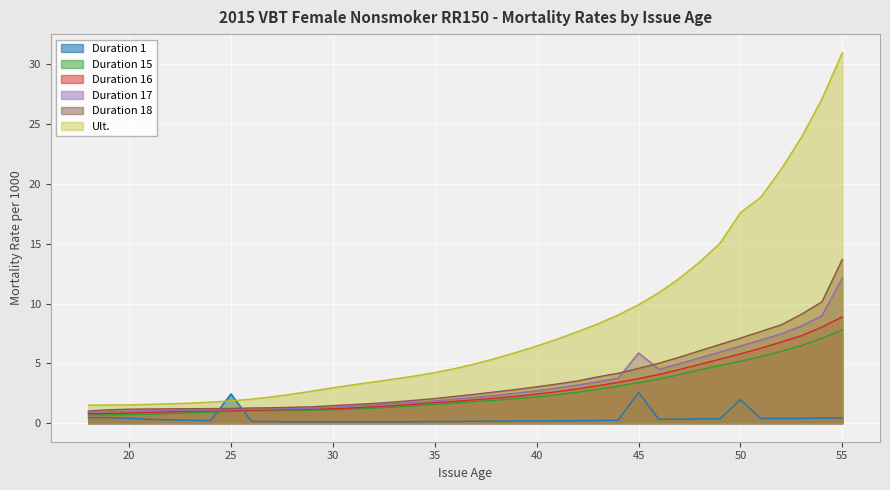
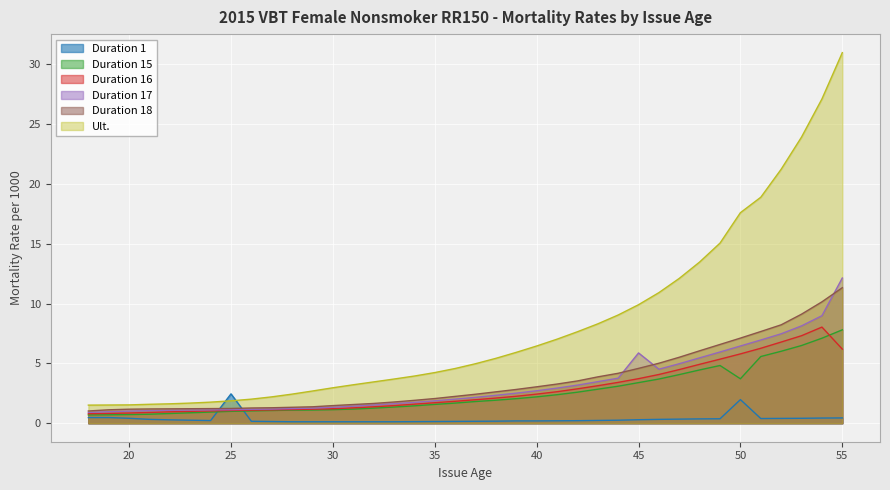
Duration 1, 45: 2.6 -> 0.3
Duration 15, 50: 5.2 -> 3.7
Duration 16, 55: 8.9 -> 6.2
Duration 18, 55: 13.7 -> 11.3
